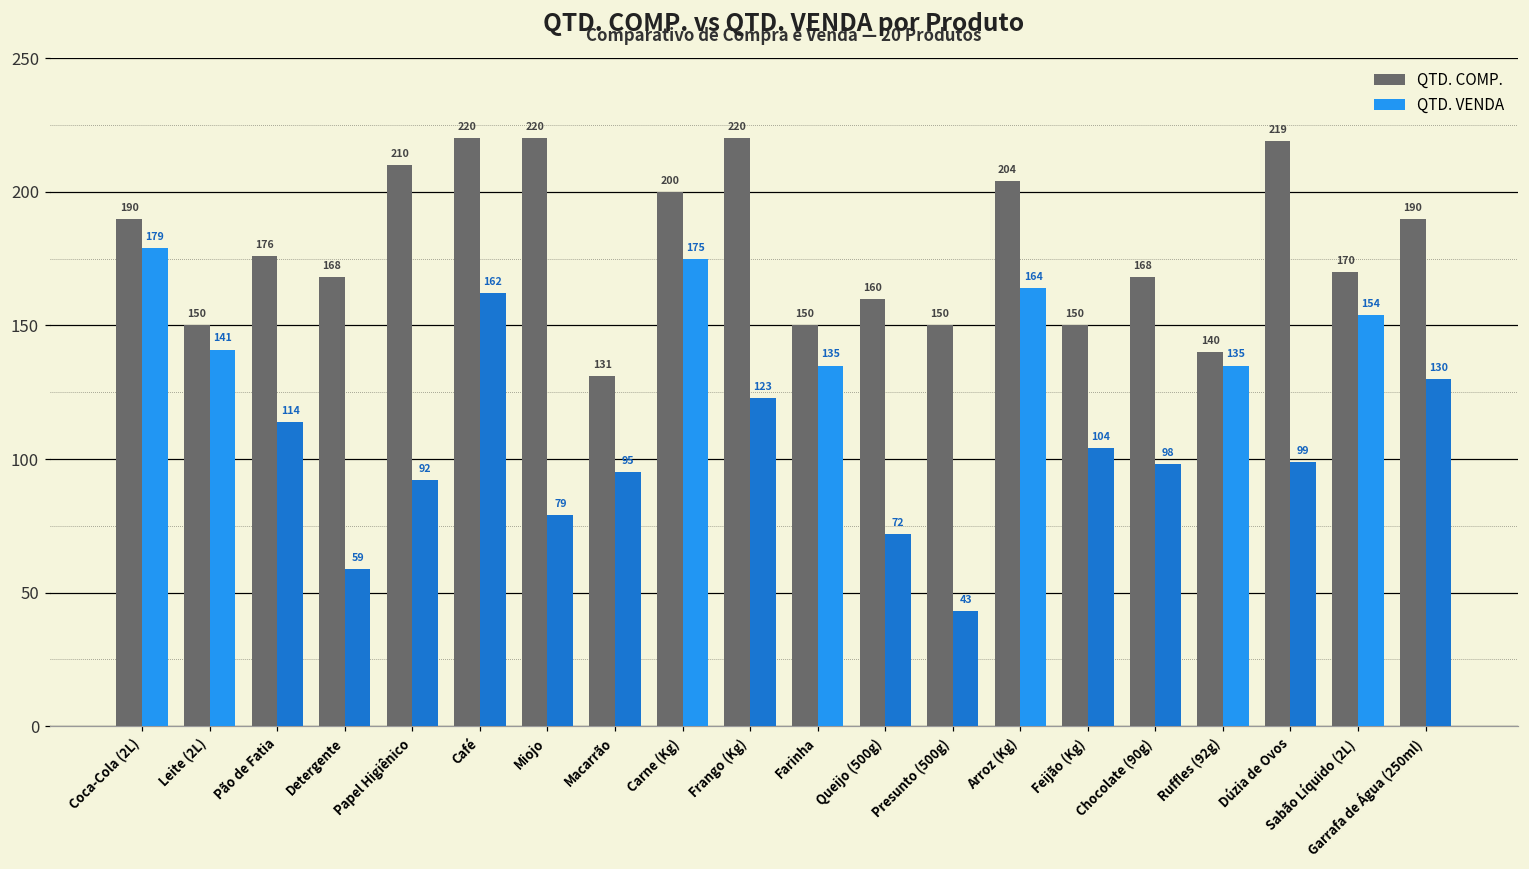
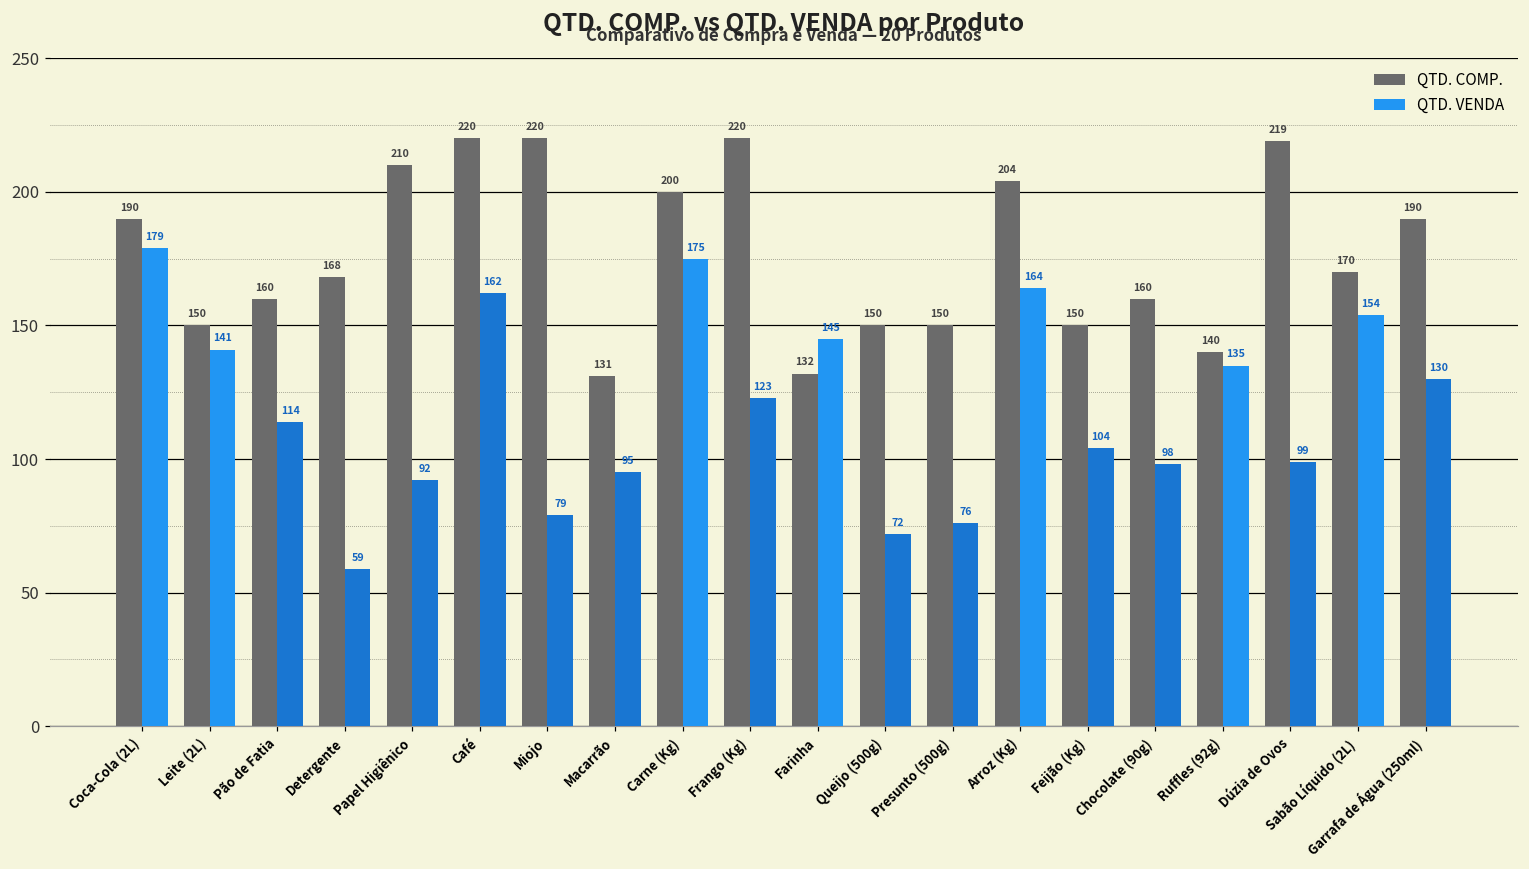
QTD. COMP., Pão de Fatia: 176 -> 160
QTD. COMP., Farinha: 150 -> 132
QTD. VENDA, Farinha: 135 -> 145
QTD. COMP., Queijo (500g): 160 -> 150
QTD. VENDA, Presunto (500g): 43 -> 76
QTD. COMP., Chocolate (90g): 168 -> 160
